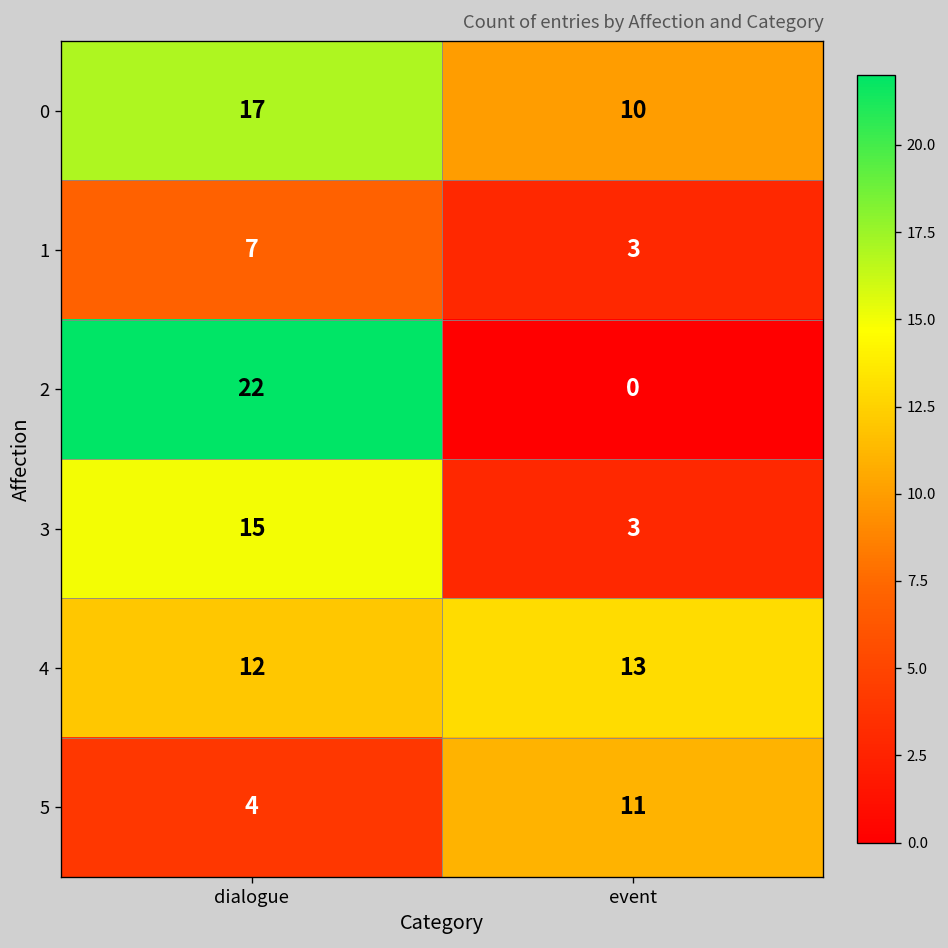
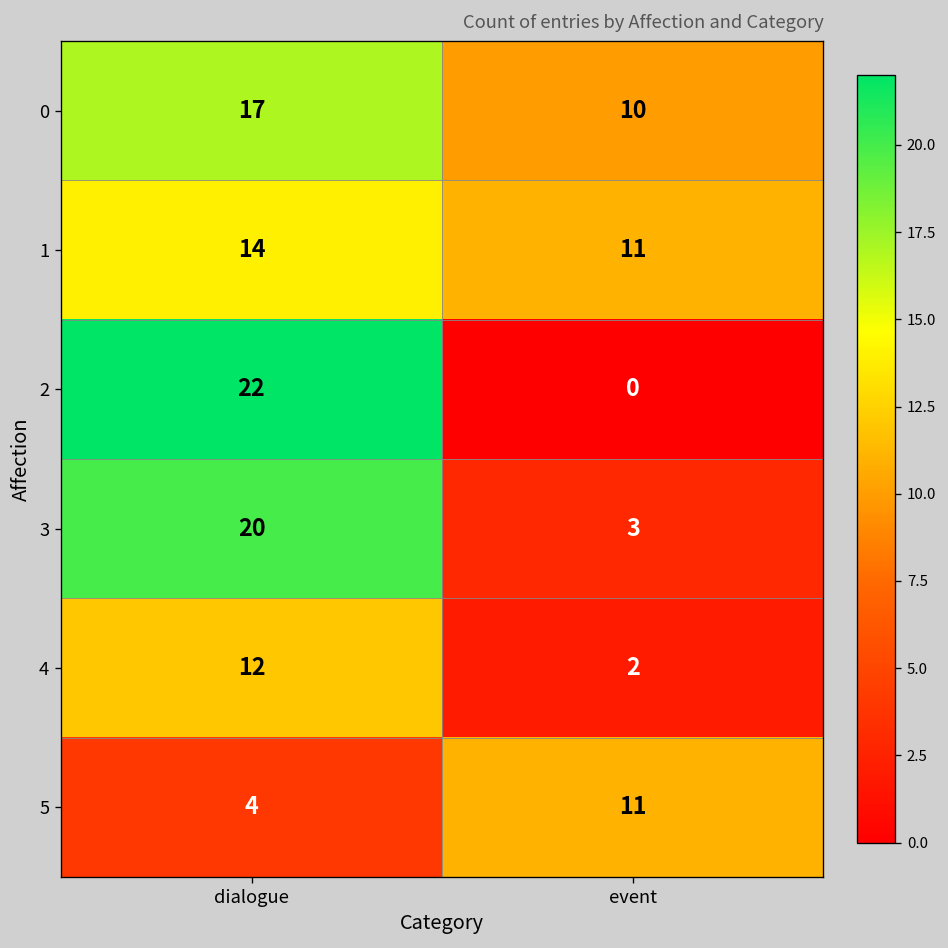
1, dialogue: 7 -> 14
1, event: 3 -> 11
3, dialogue: 15 -> 20
4, event: 13 -> 2
